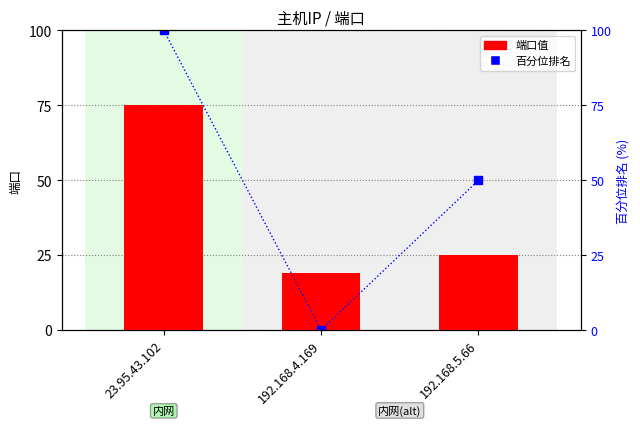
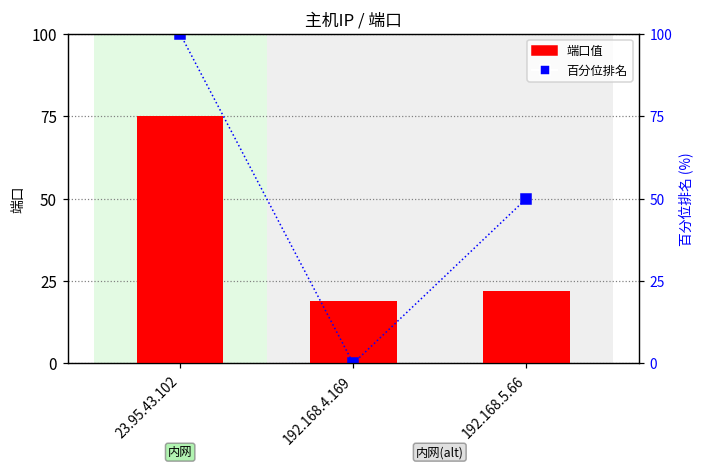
端口值, 192.168.5.66: 25 -> 22
